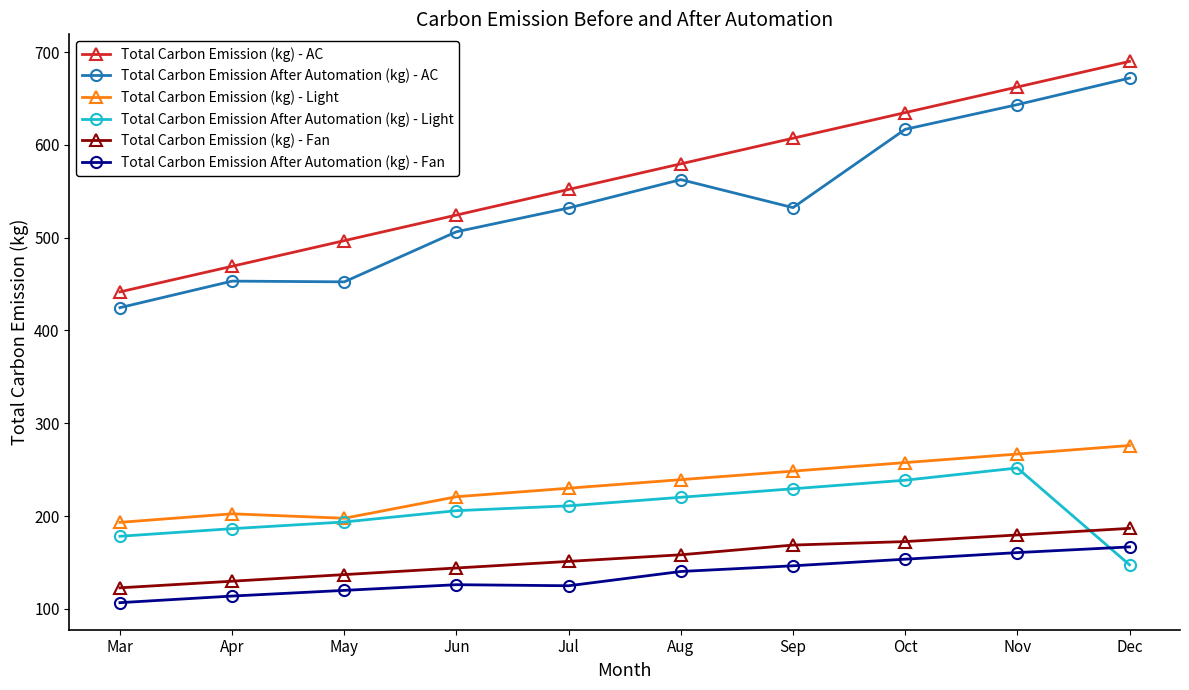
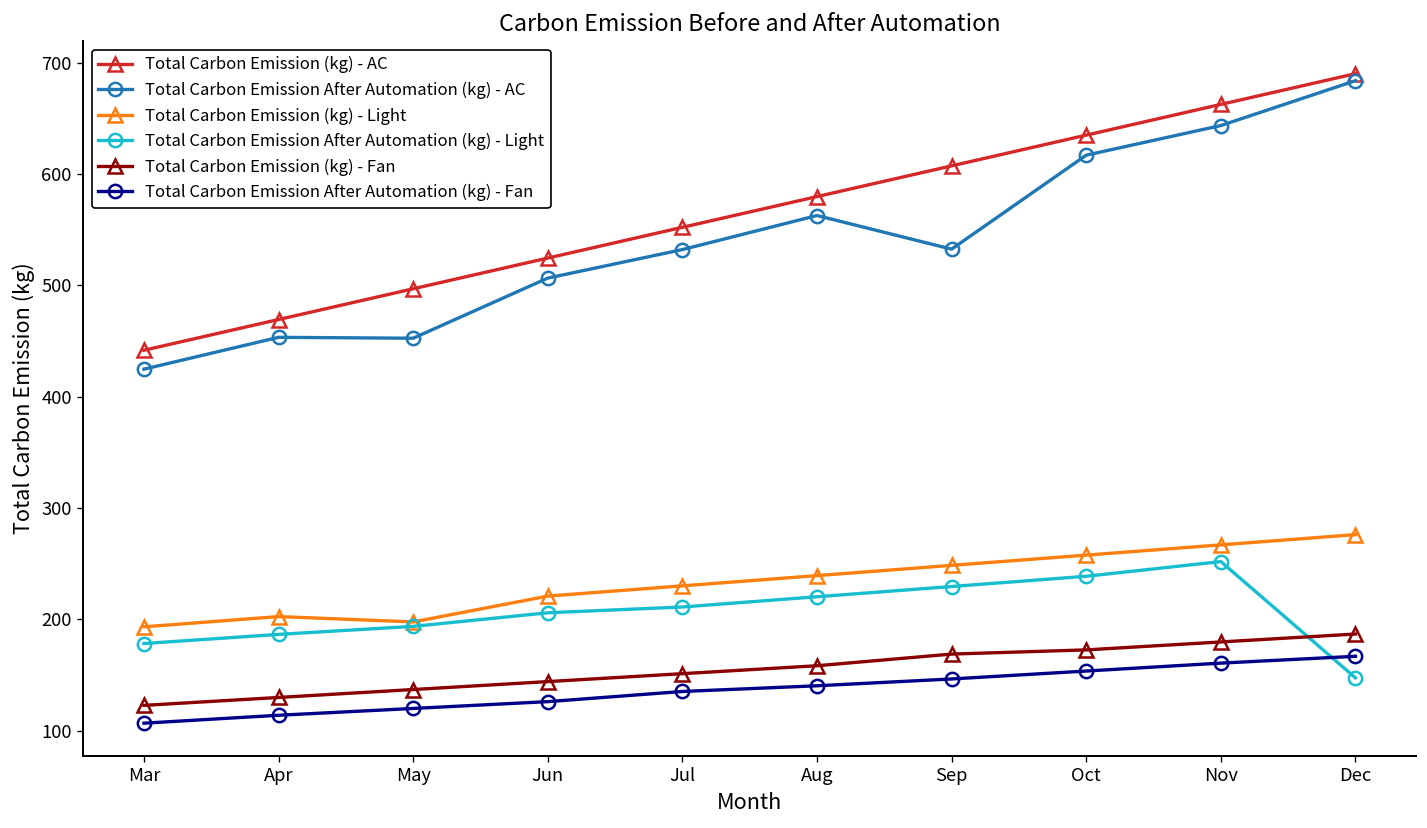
Total Carbon Emission After Automation (kg) - Fan, Jul: 120 -> 140
Total Carbon Emission After Automation (kg) - AC, Dec: 670 -> 680
